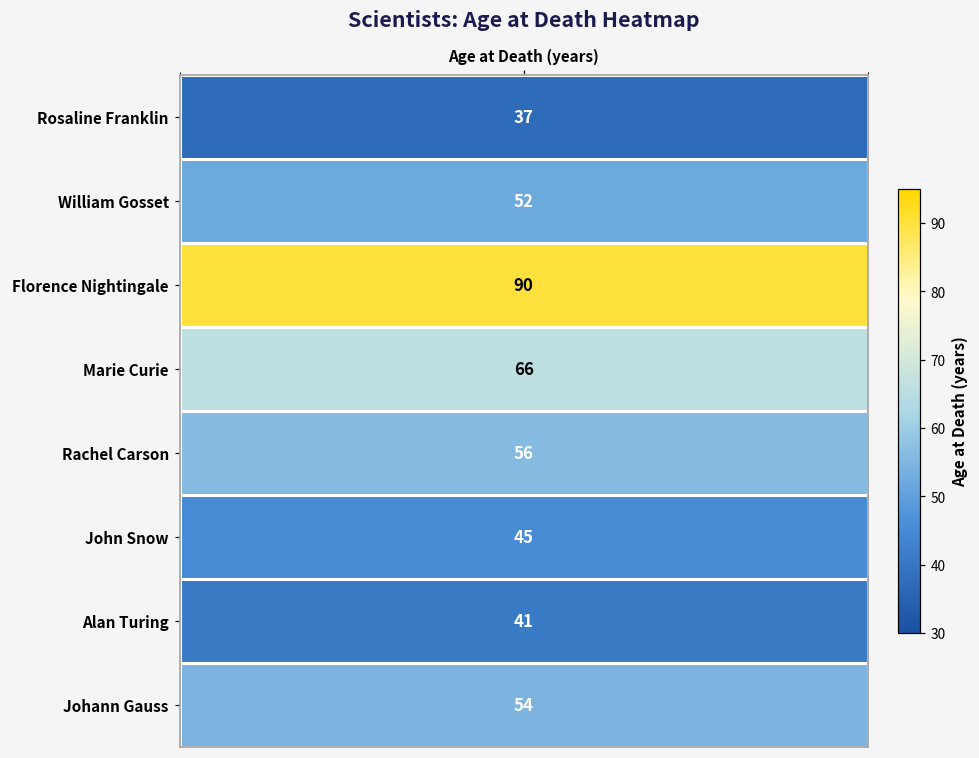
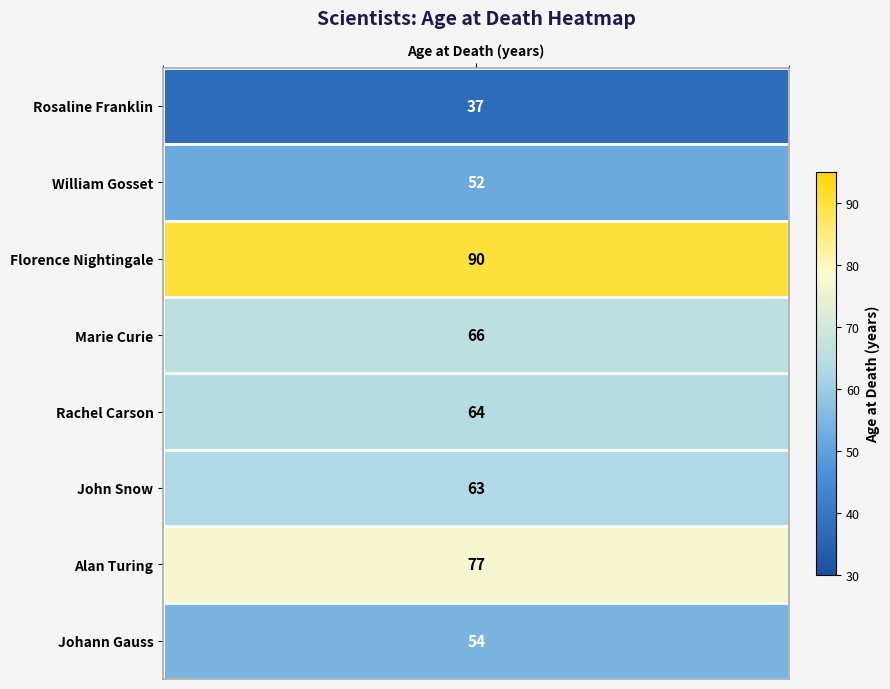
Rachel Carson, Age at Death (years): 56 -> 64
John Snow, Age at Death (years): 45 -> 63
Alan Turing, Age at Death (years): 41 -> 77
